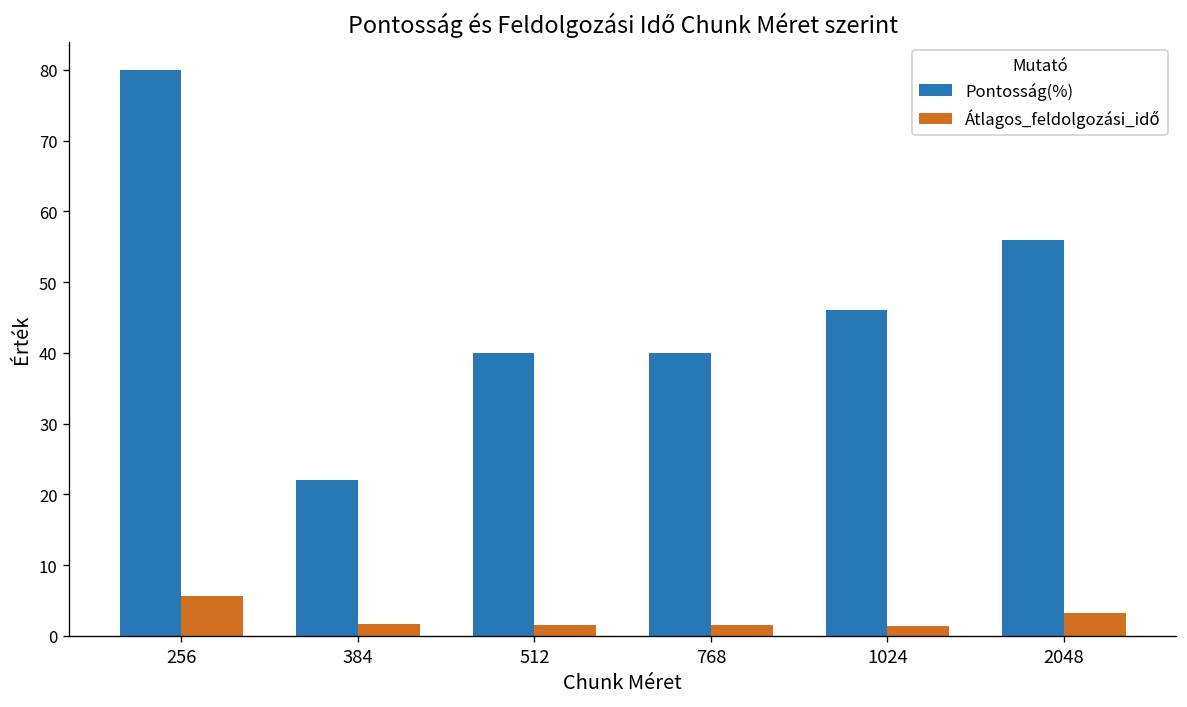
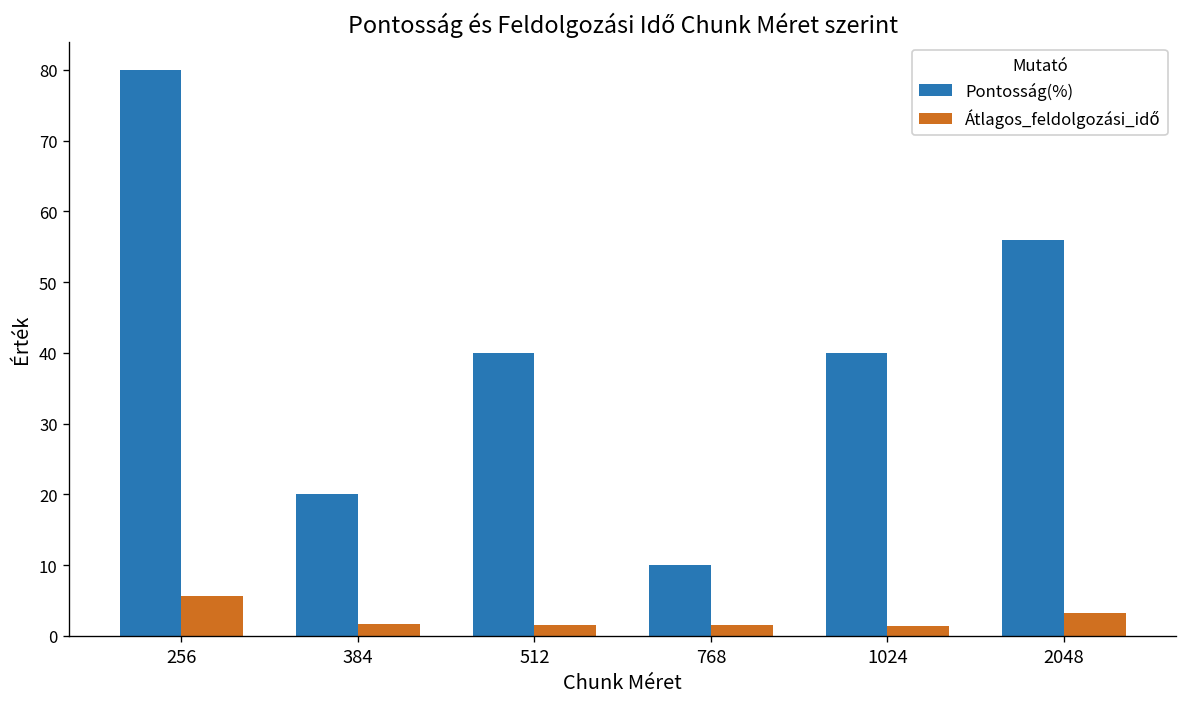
Pontosság(%), 384: 22 -> 20
Pontosság(%), 768: 40 -> 10
Pontosság(%), 1024: 46 -> 40
